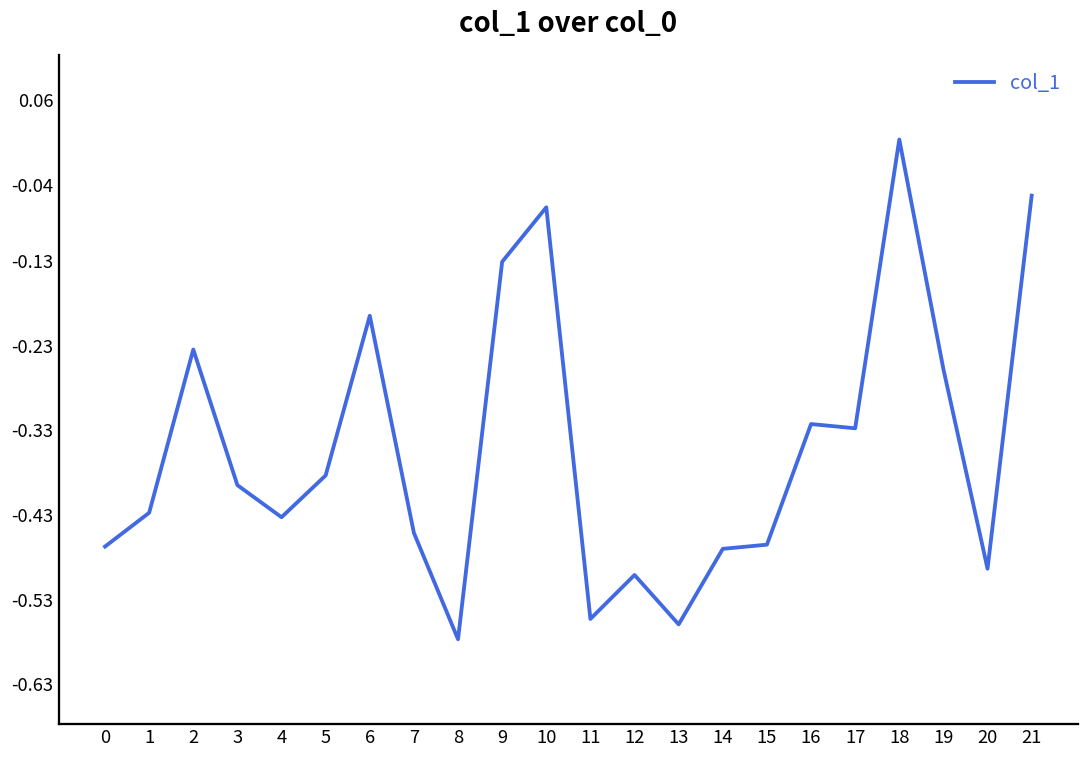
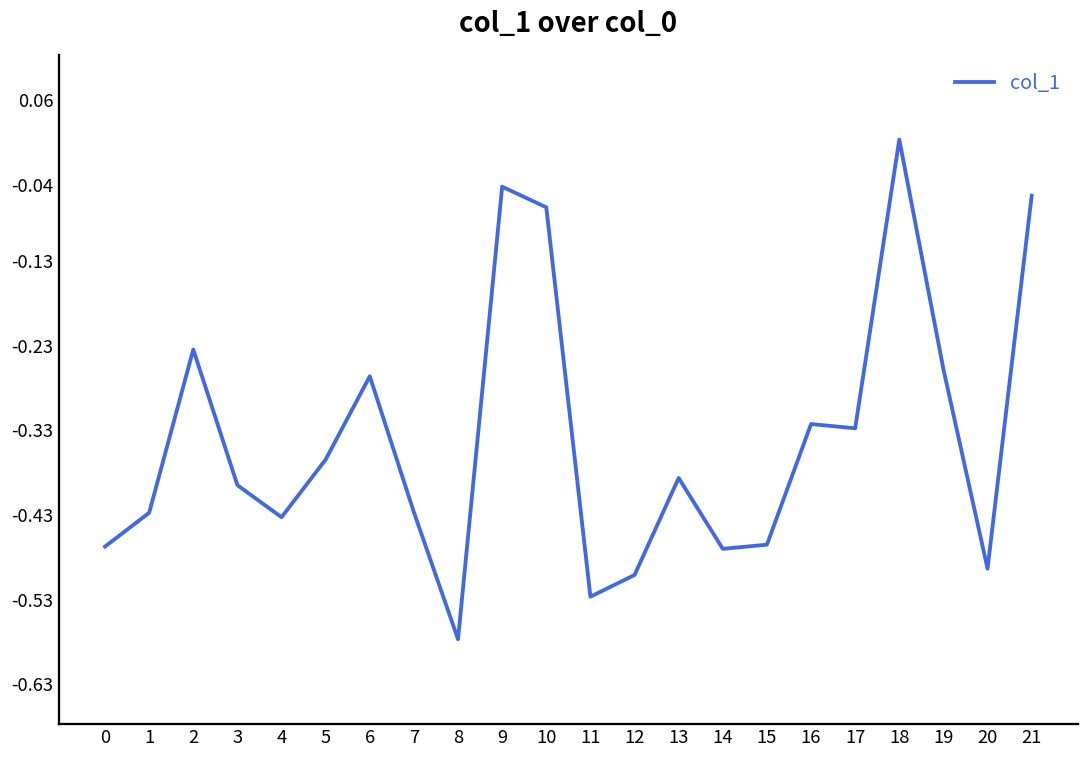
5: -0.38 -> -0.36
6: -0.19 -> -0.27
7: -0.45 -> -0.43
9: -0.13 -> -0.04
11: -0.55 -> -0.53
13: -0.56 -> -0.39
